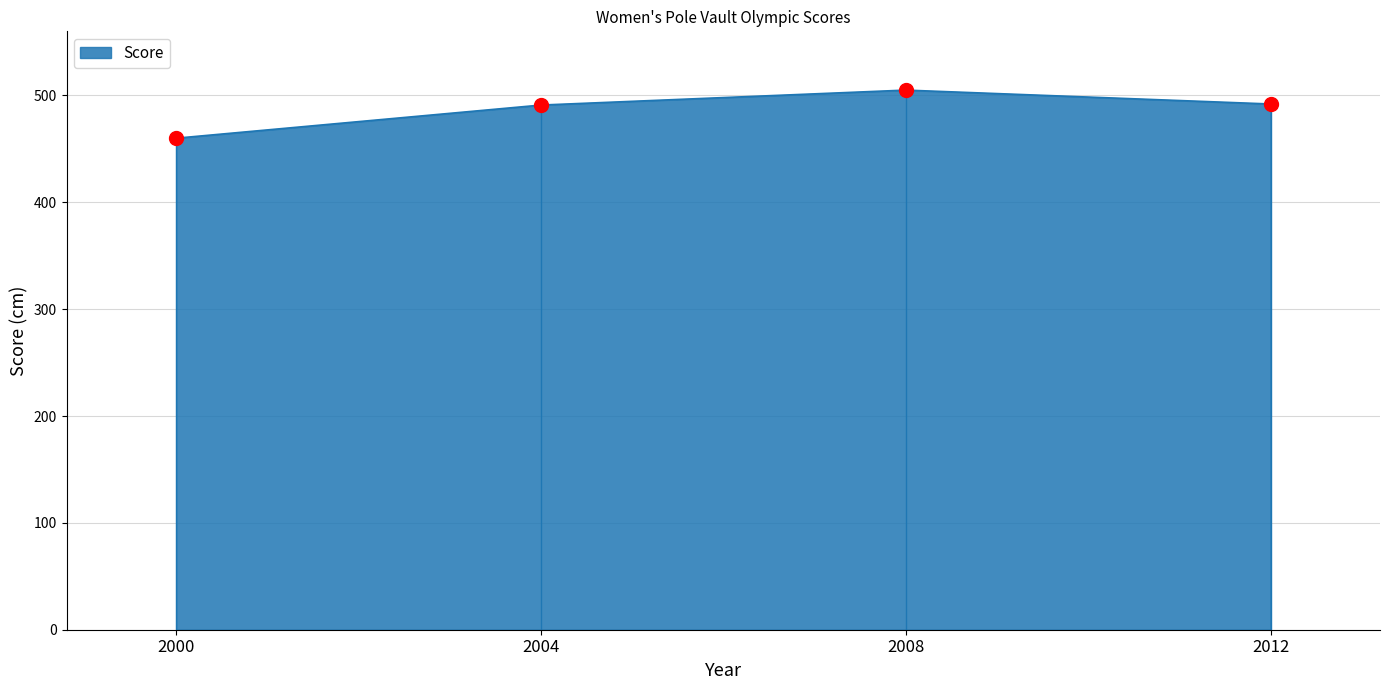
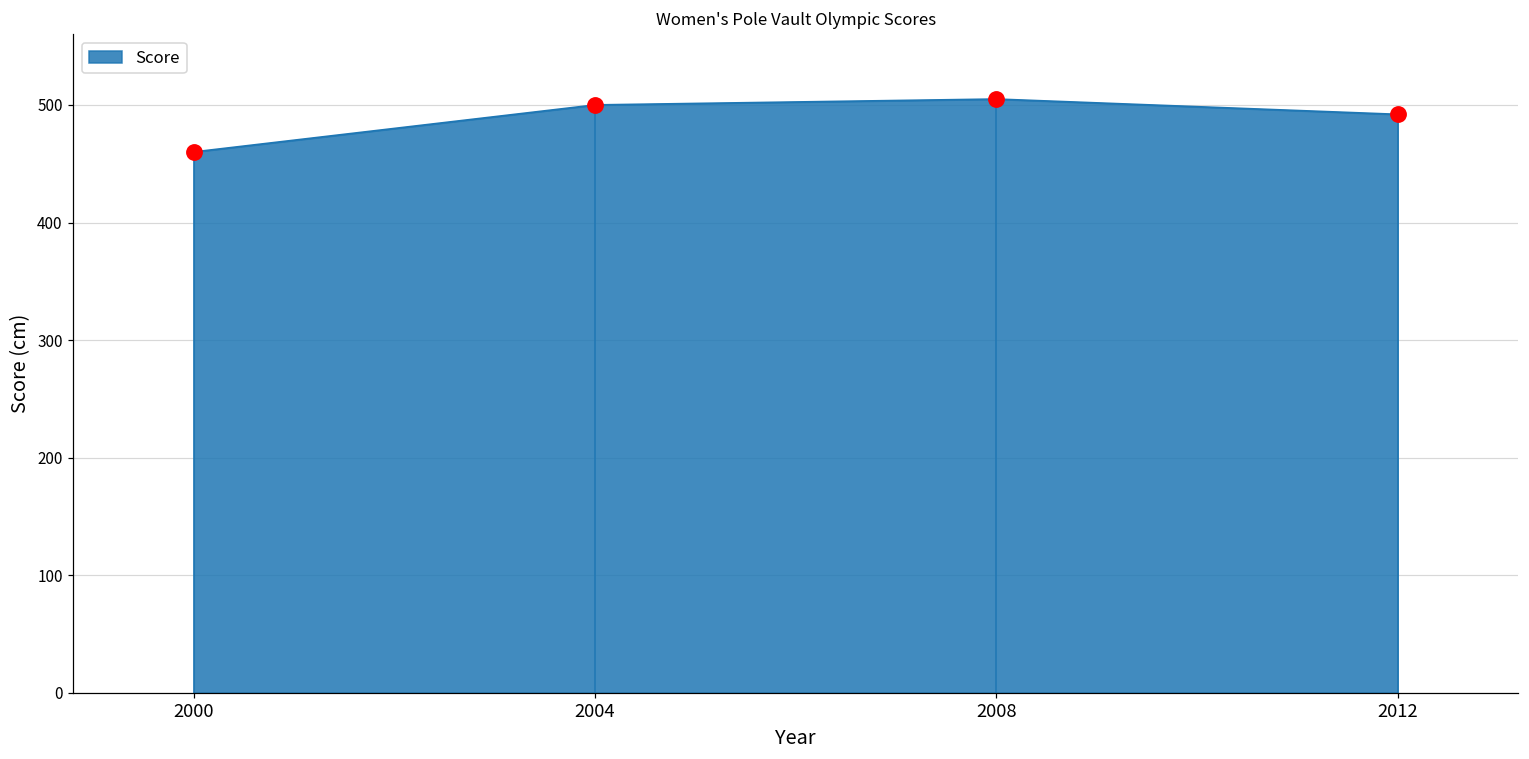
Score, 2004: 491 -> 500
